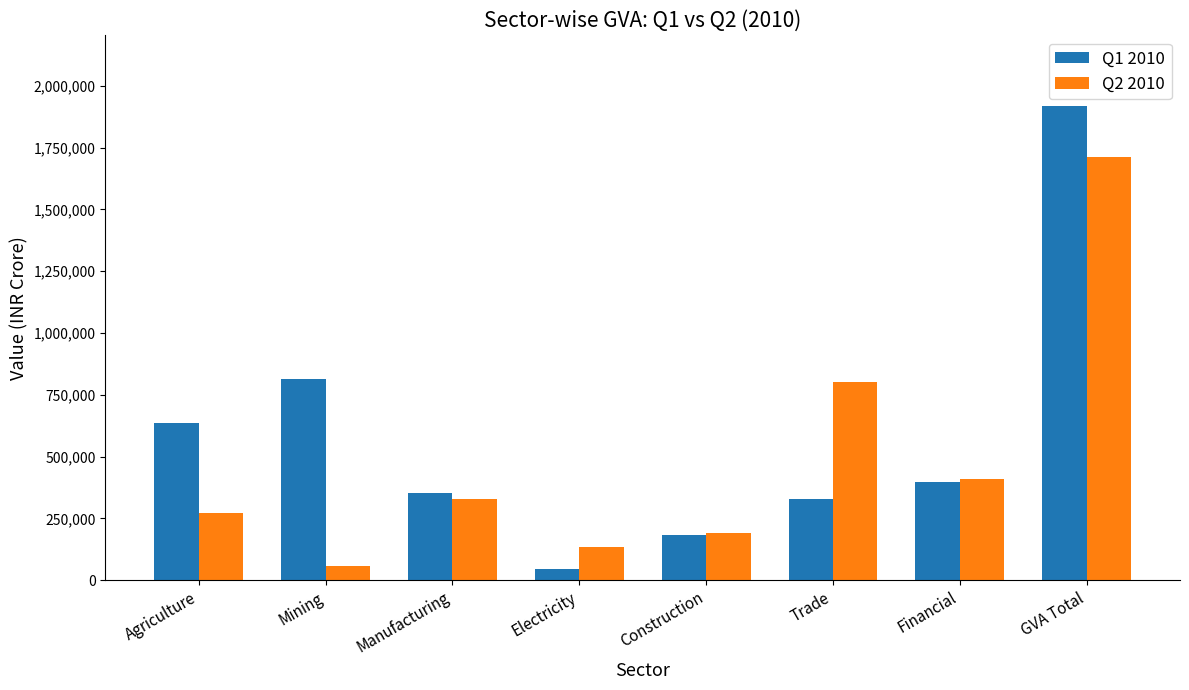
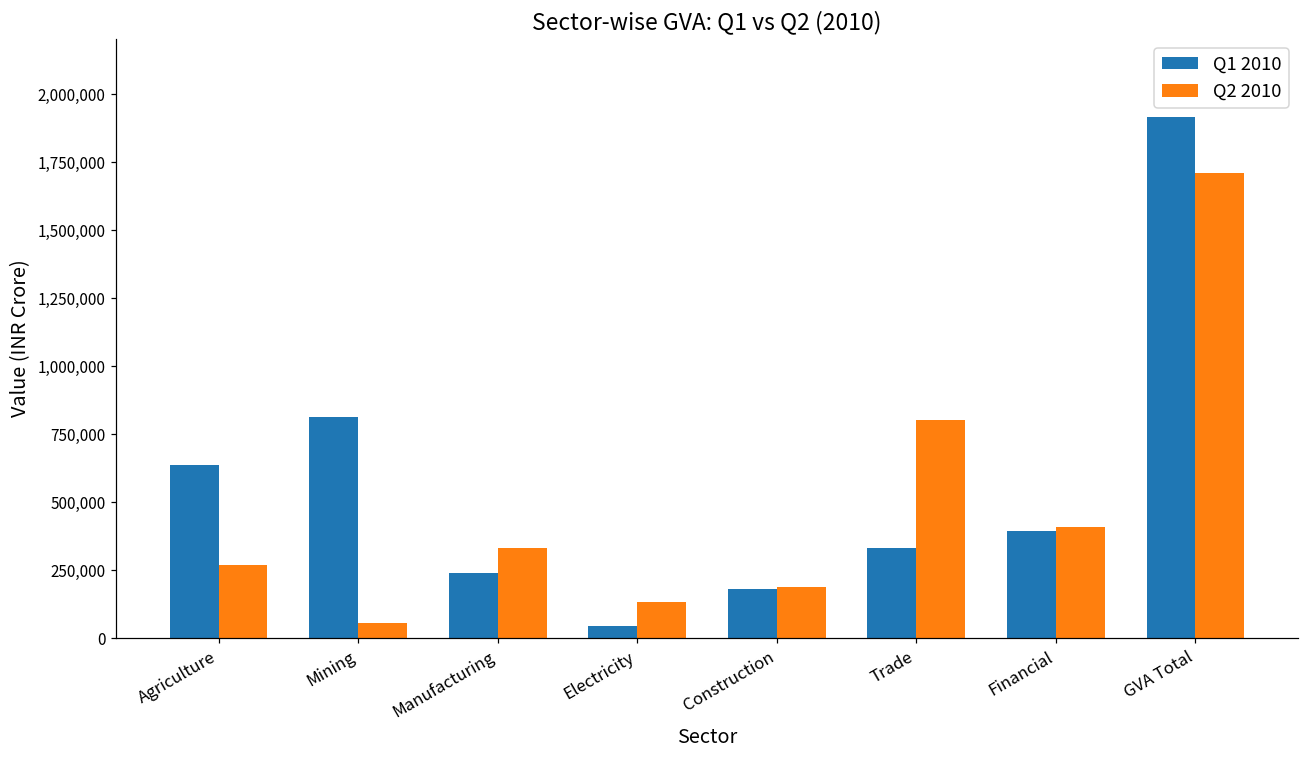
Q1 2010, Manufacturing: 350,000 -> 240,000
